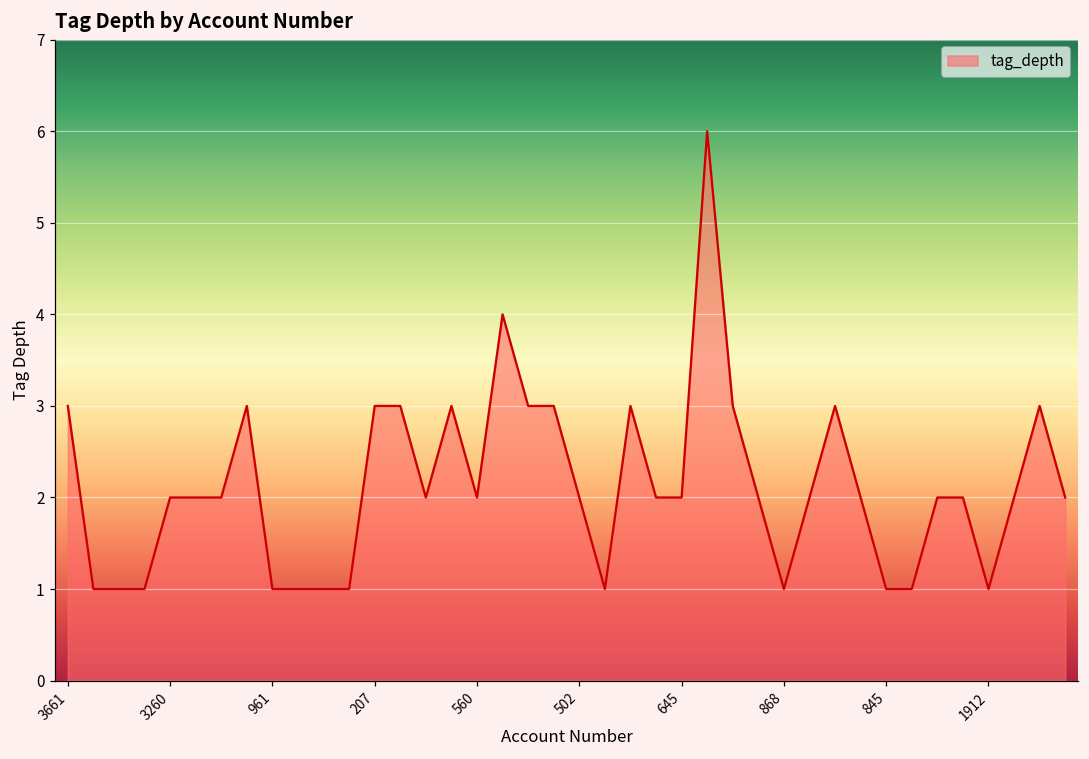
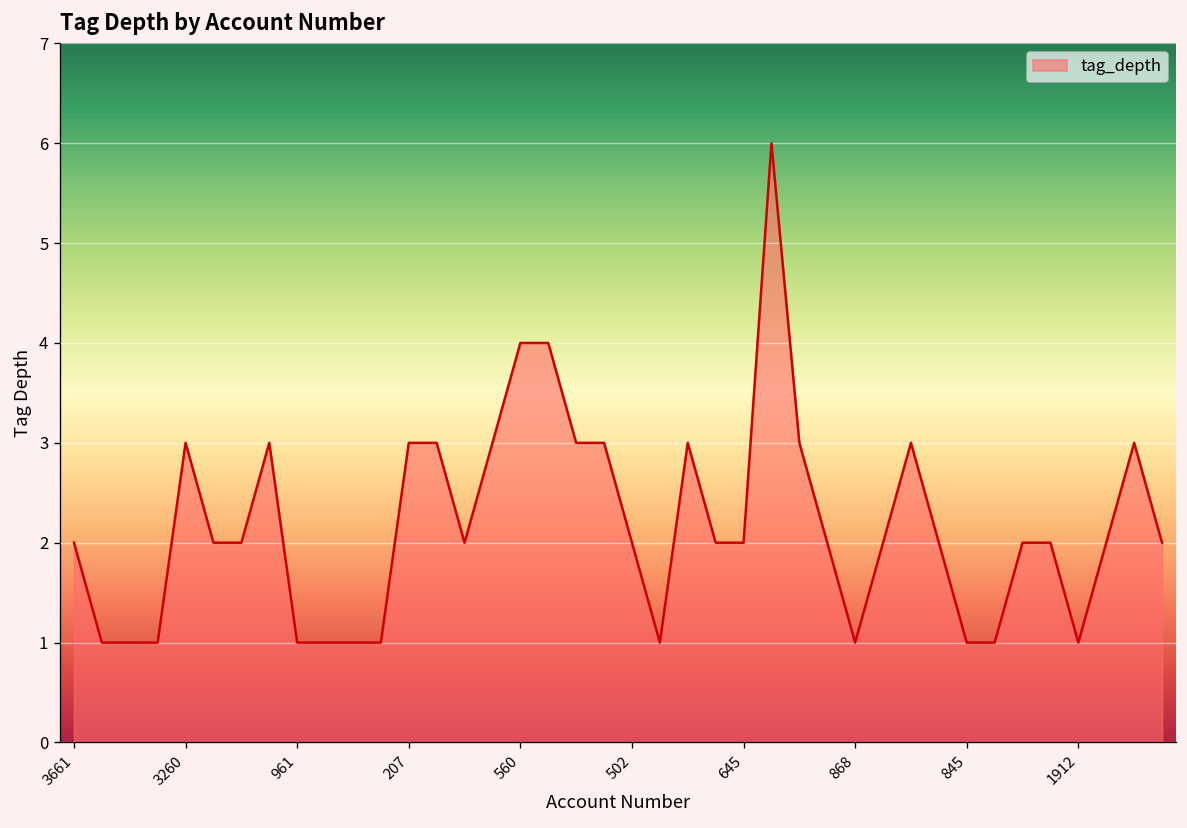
3661: 3 -> 2
3260: 2 -> 3
560: 2 -> 4
